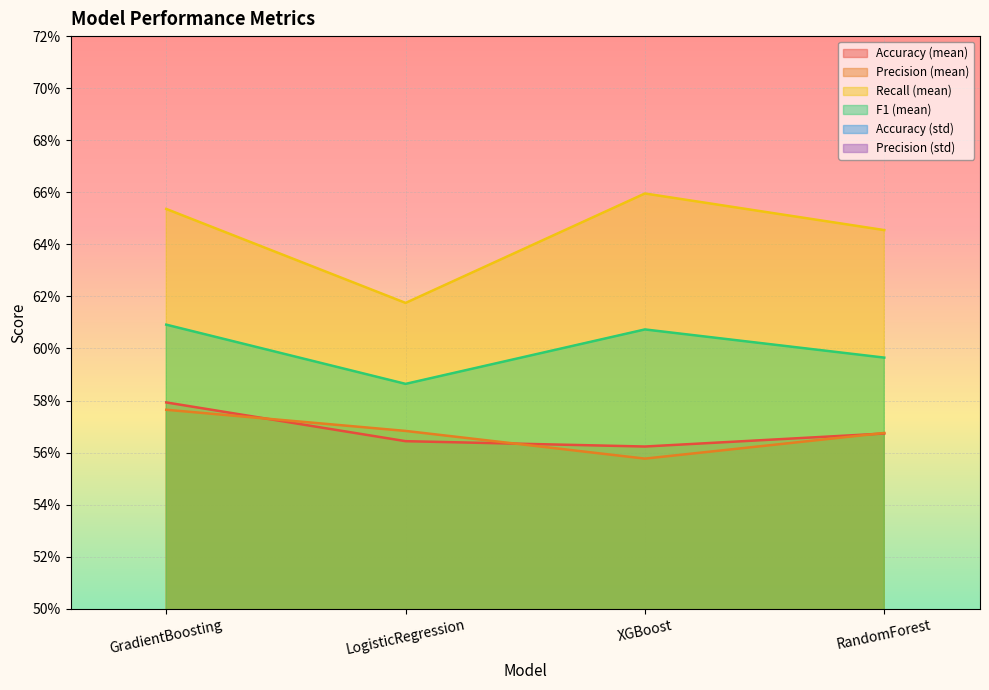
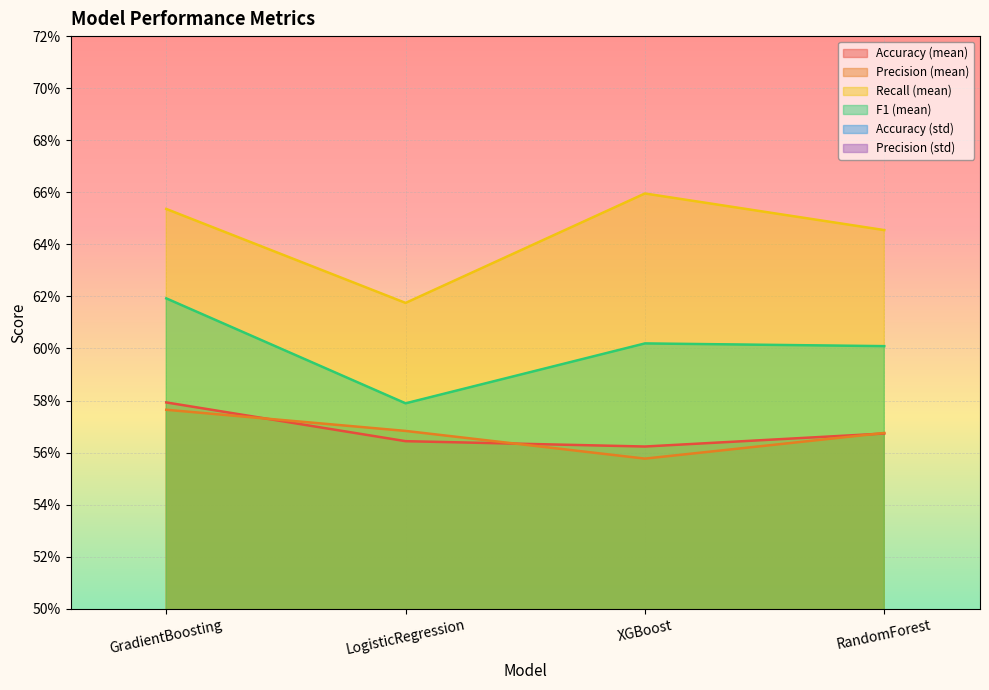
F1 (mean), GradientBoosting: 60.9% -> 61.9%
F1 (mean), LogisticRegression: 58.6% -> 57.9%
F1 (mean), XGBoost: 60.7% -> 60.2%
F1 (mean), RandomForest: 59.6% -> 60.1%
